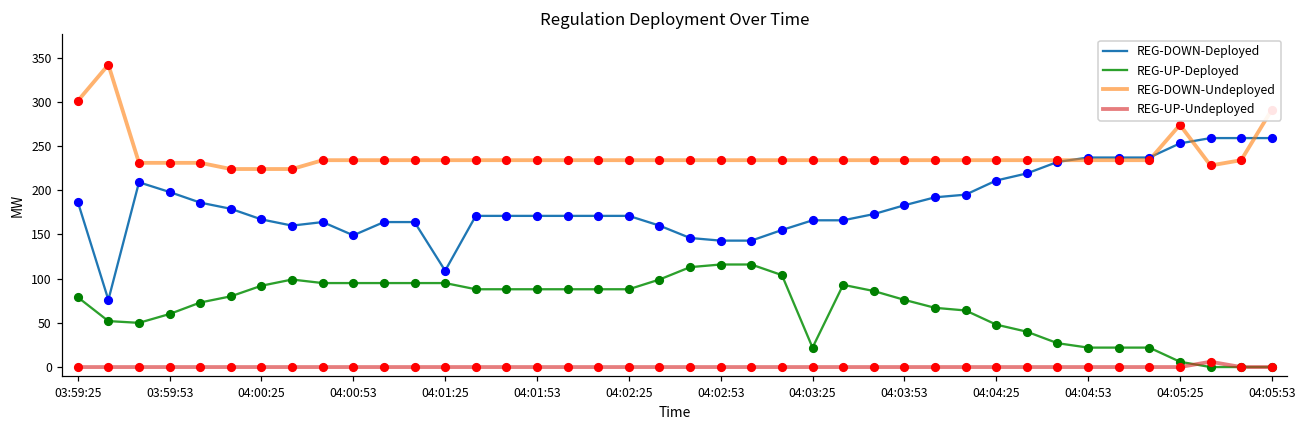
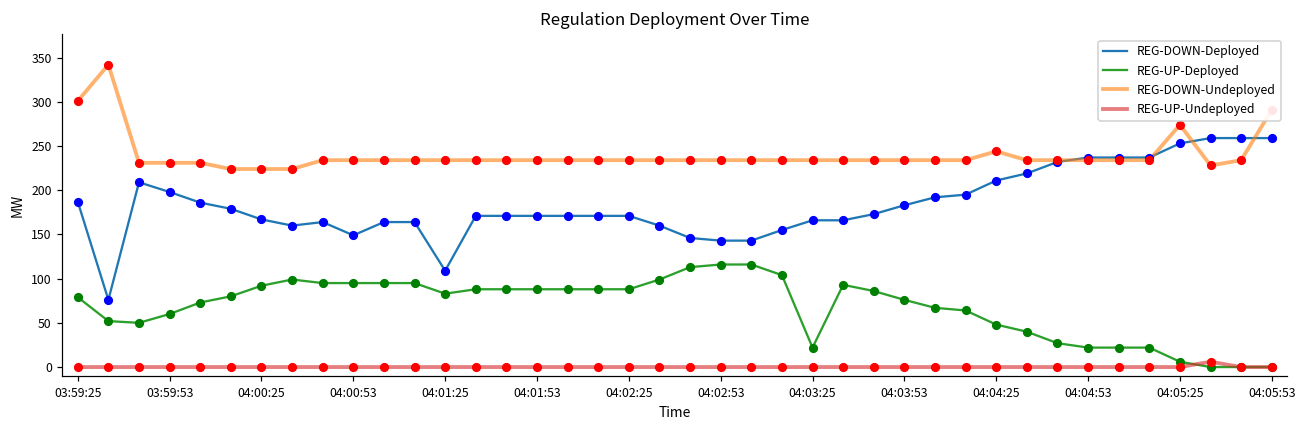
REG-UP-Deployed, 04:01:25: 100 -> 80
REG-DOWN-Undeployed, 04:04:25: 230 -> 240
